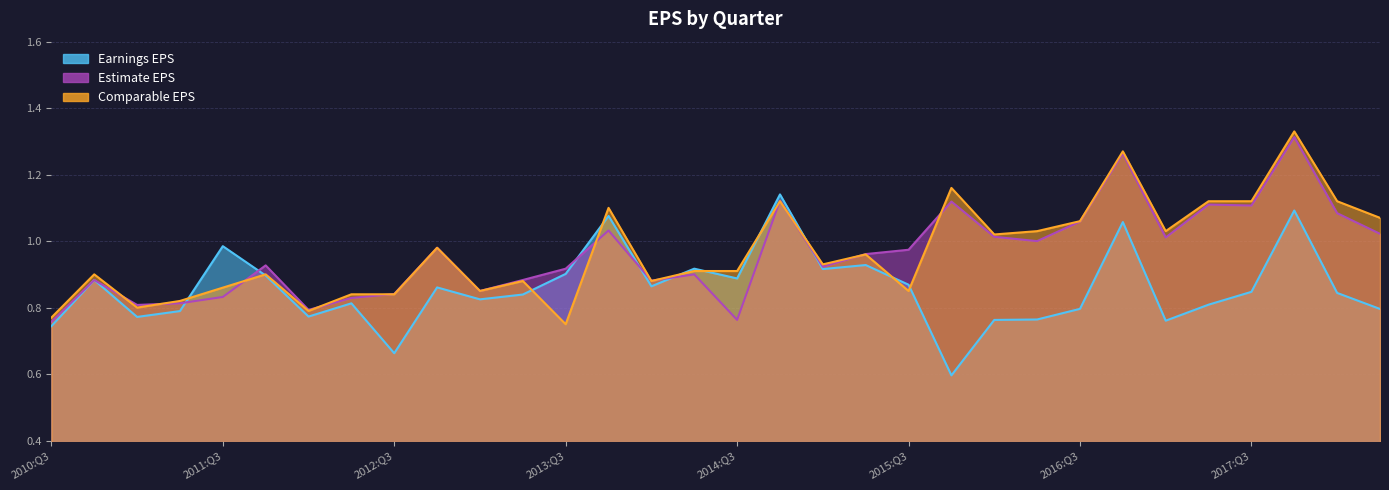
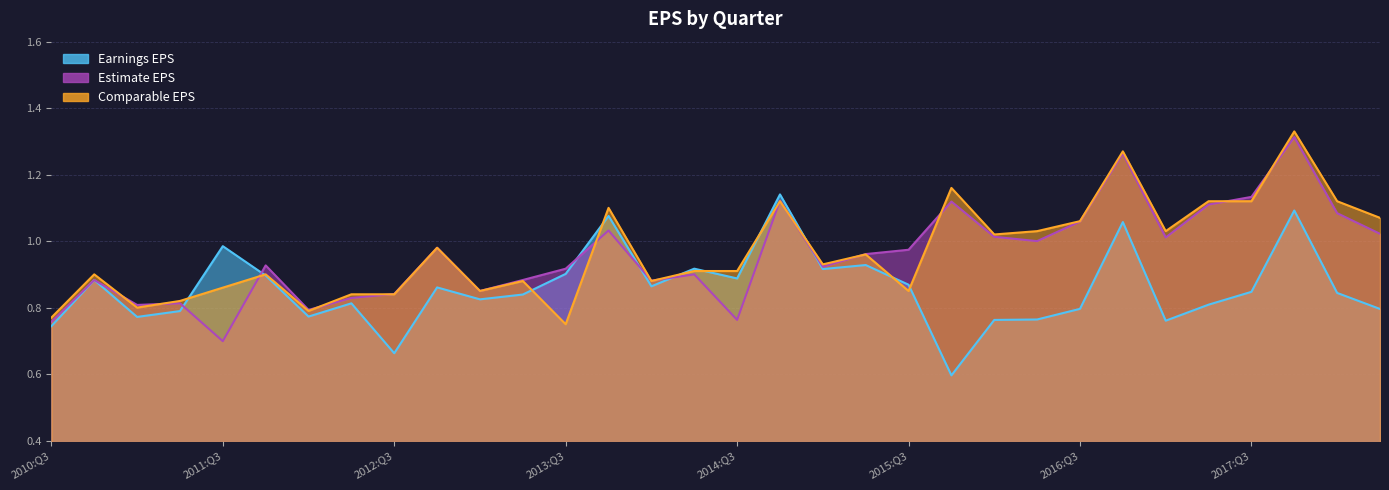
Estimate EPS, 2011:Q3: 0.83 -> 0.70
Estimate EPS, 2017:Q3: 1.11 -> 1.13
